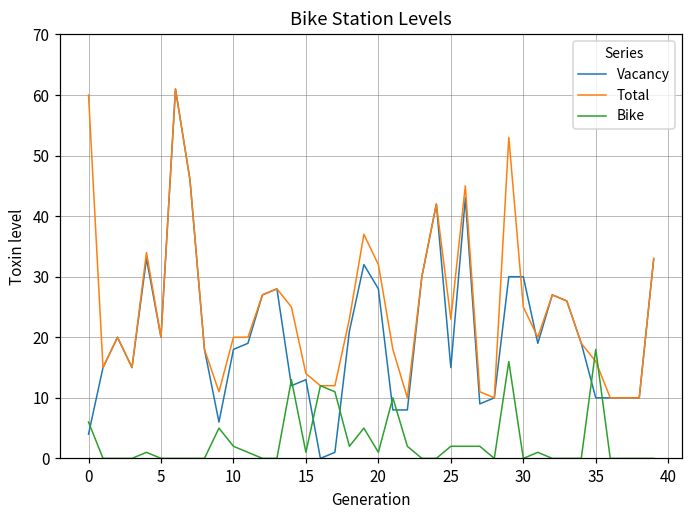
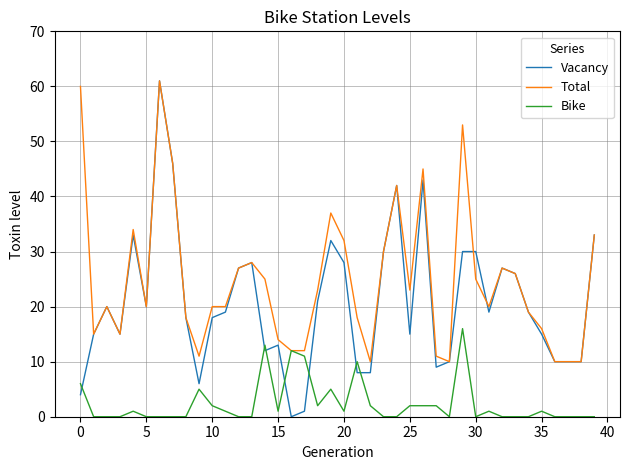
Vacancy, 35: 10 -> 15
Bike, 35: 18 -> 1
